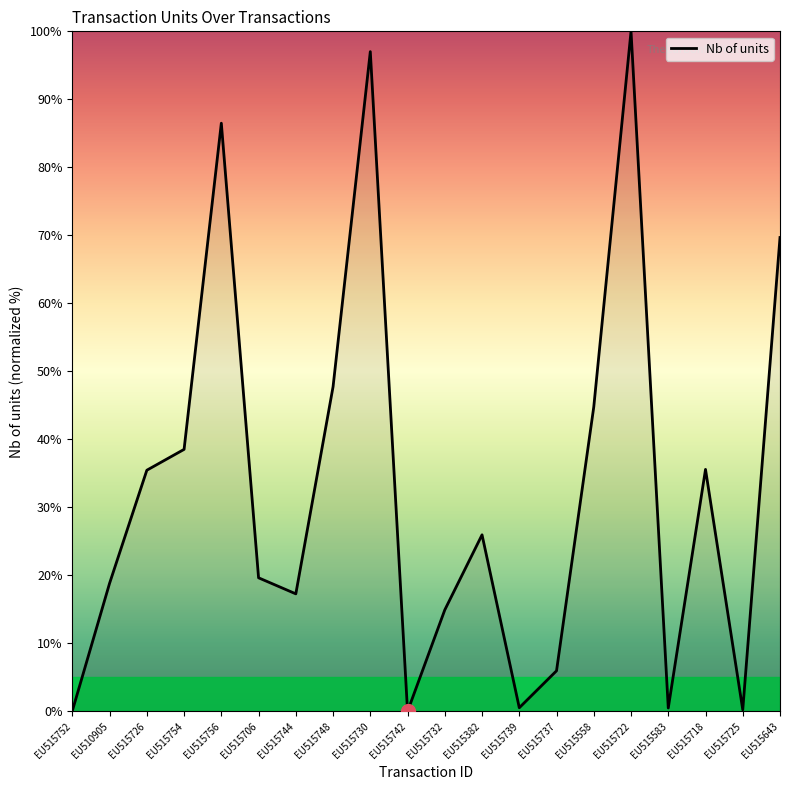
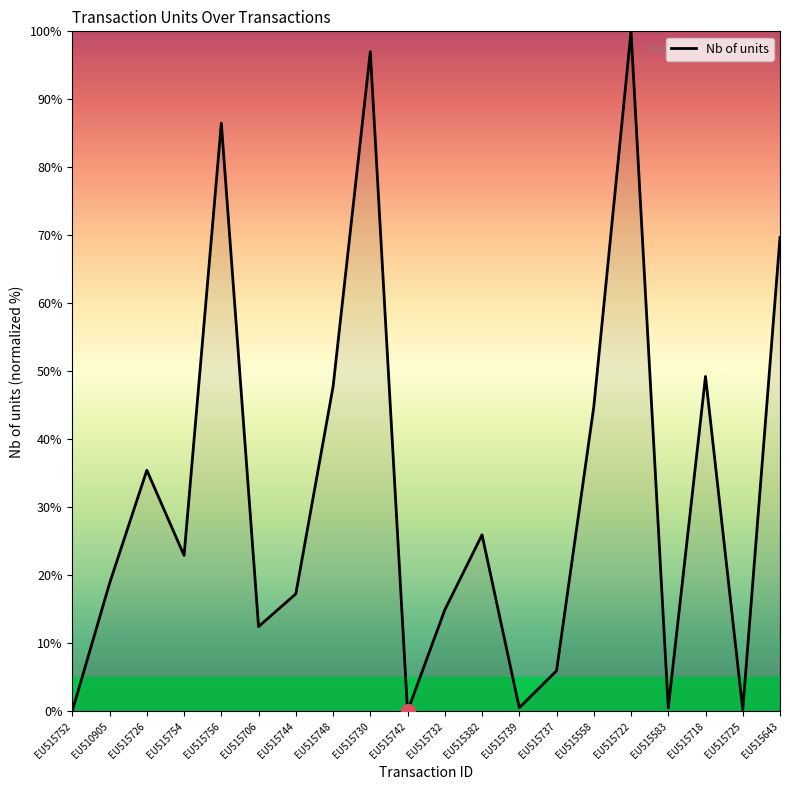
Nb of units, EU515754: 39% -> 23%
Nb of units, EU515706: 20% -> 12%
Nb of units, EU515718: 36% -> 49%
